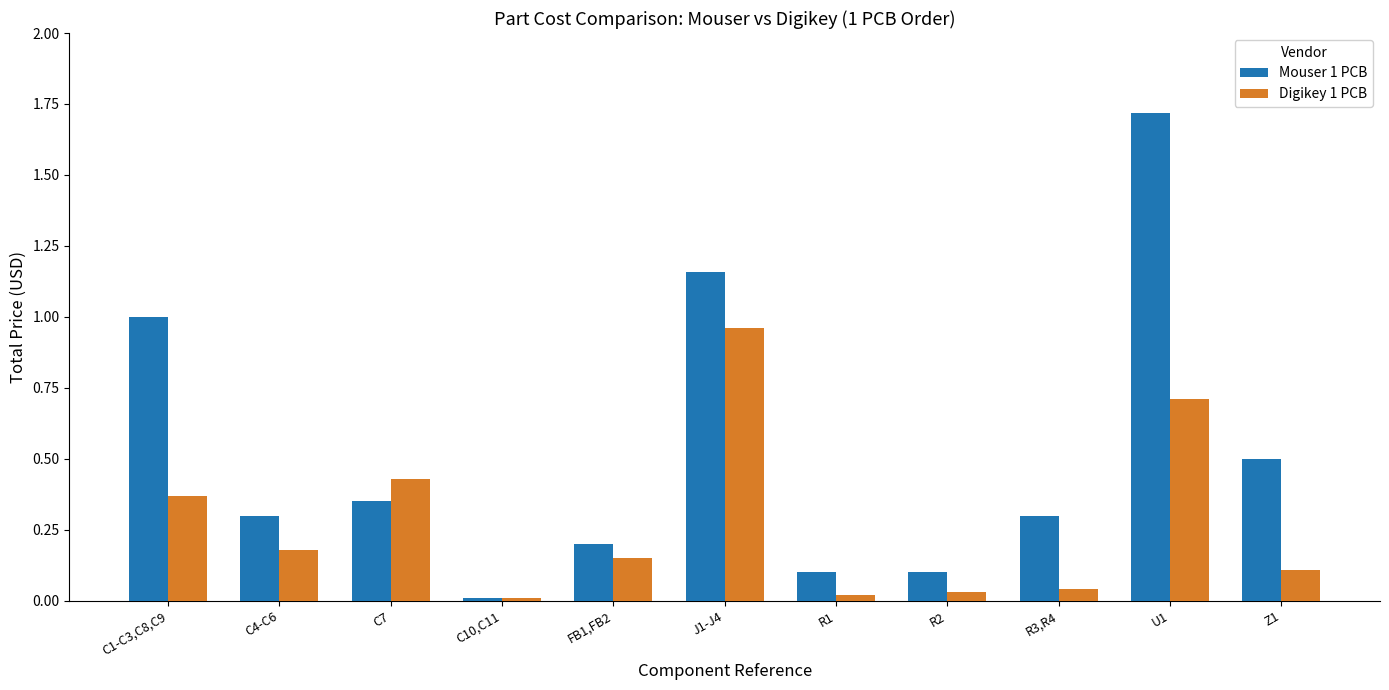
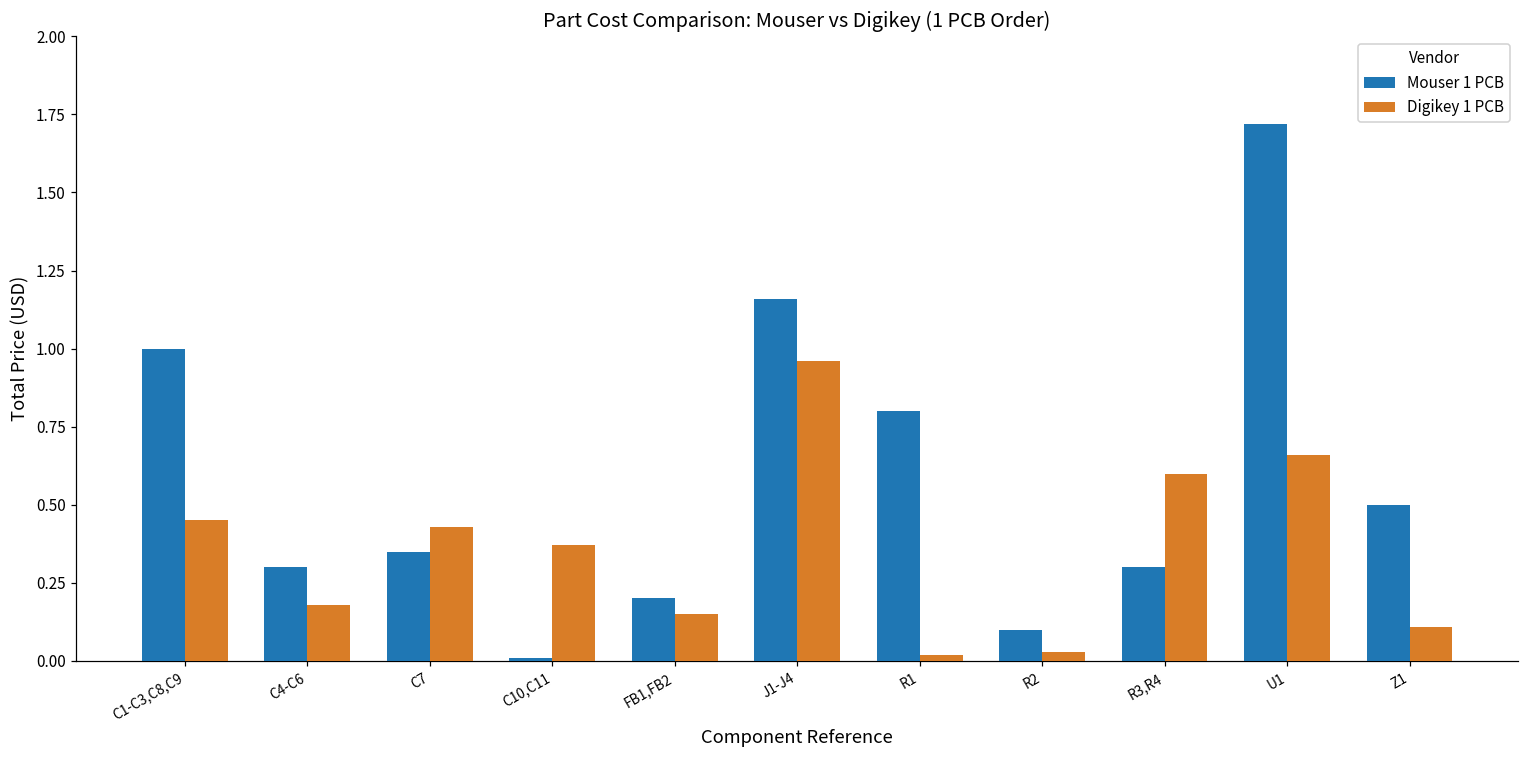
Digikey 1 PCB, C1-C3,C8,C9: 0.37 -> 0.45
Digikey 1 PCB, C10,C11: 0.01 -> 0.37
Mouser 1 PCB, R1: 0.1 -> 0.8
Digikey 1 PCB, R3,R4: 0.04 -> 0.60
Digikey 1 PCB, U1: 0.71 -> 0.66
